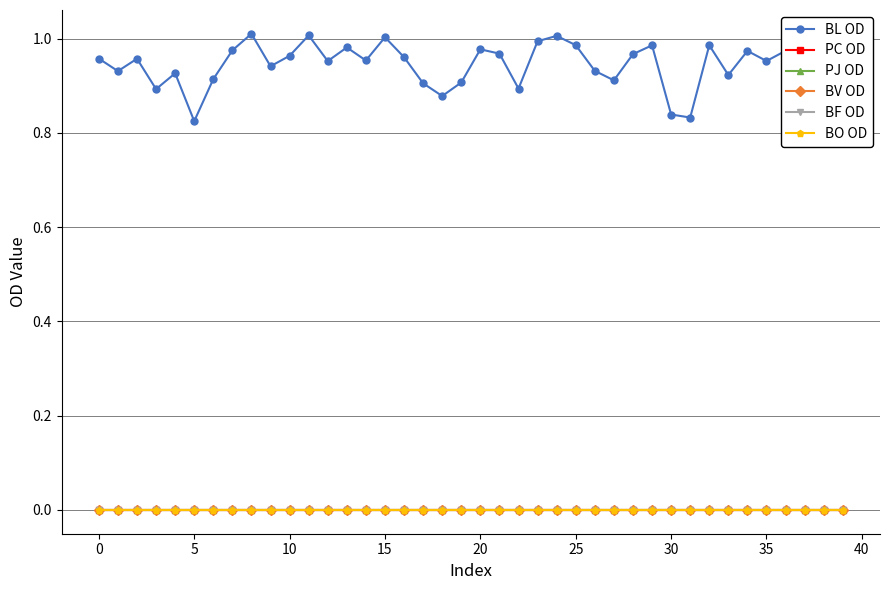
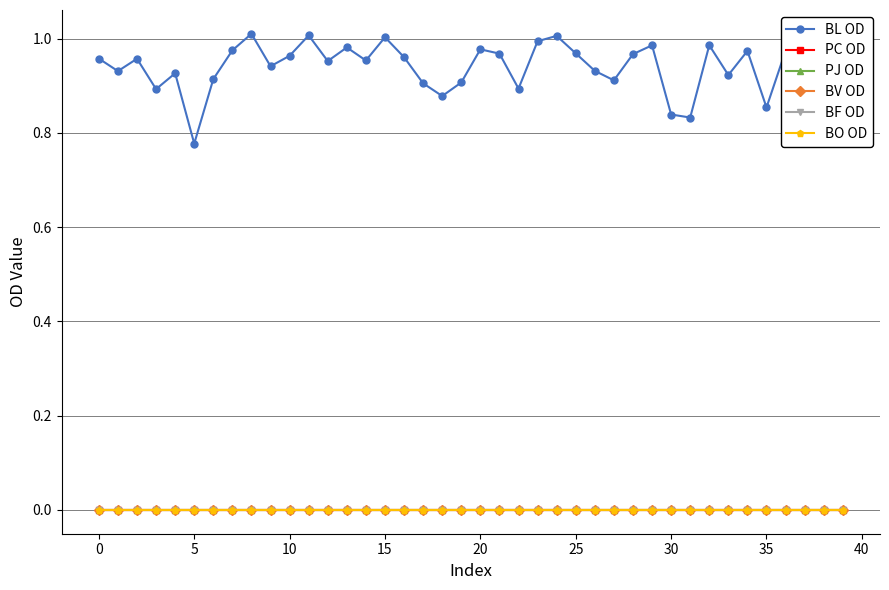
BL OD, 5: 0.83 -> 0.78
BL OD, 25: 0.99 -> 0.97
BL OD, 35: 0.95 -> 0.85
